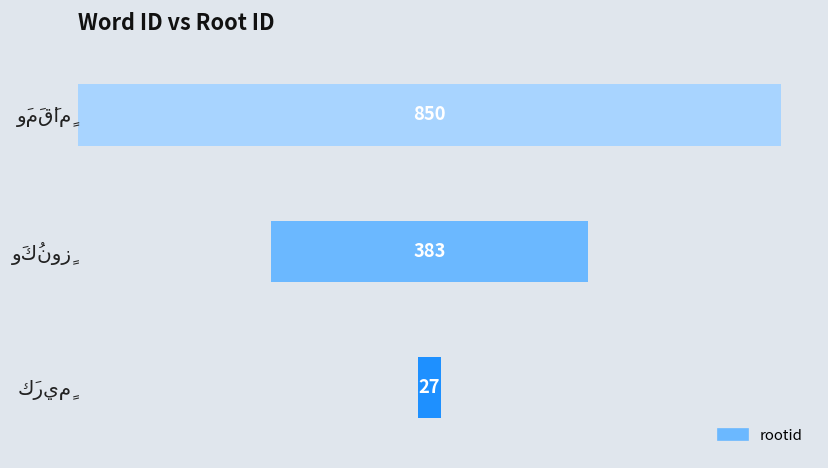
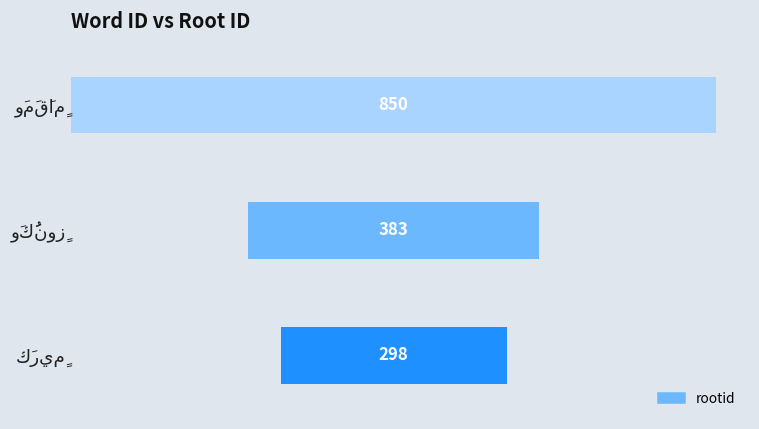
كَريمٍ: 27 -> 298
